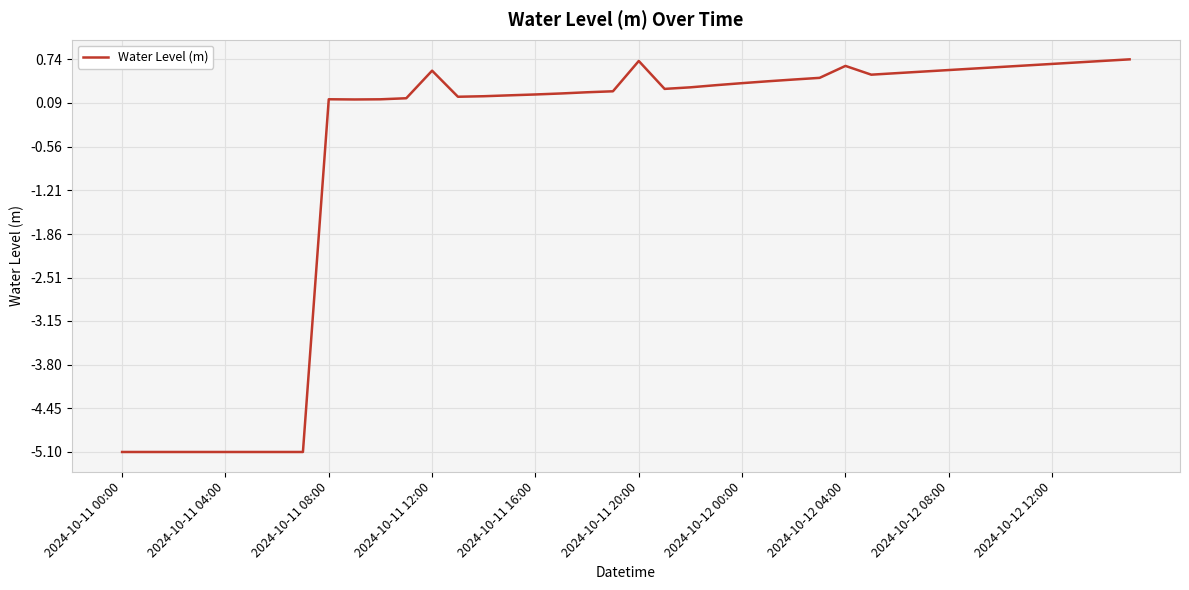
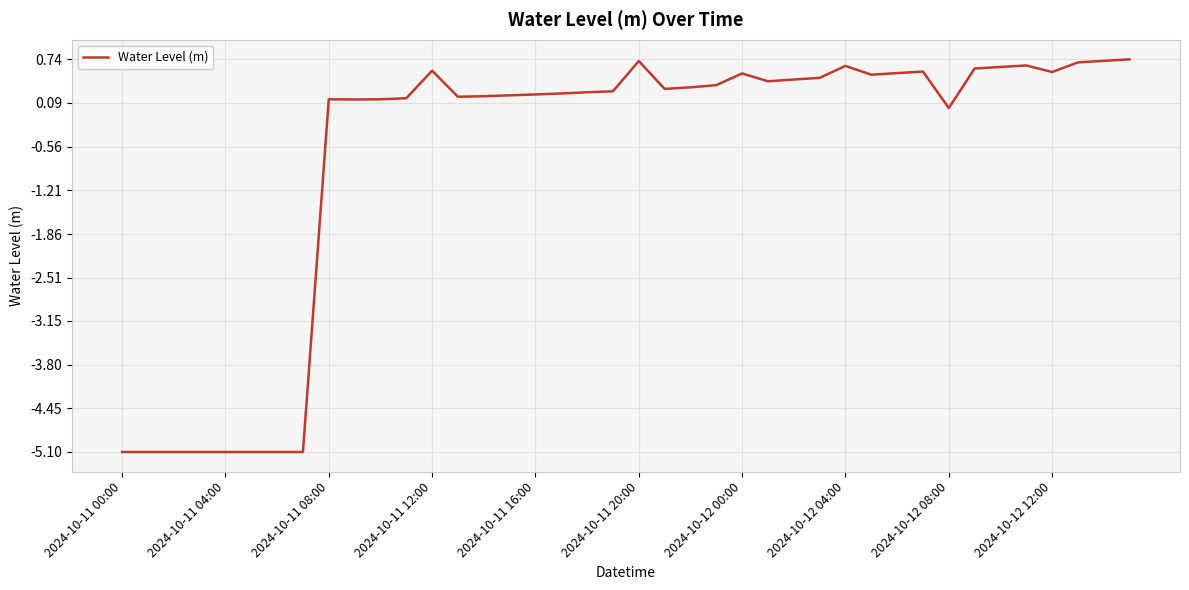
2024-10-12 00:00: 0.4 -> 0.5
2024-10-12 08:00: 0.6 -> 0.0
2024-10-12 12:00: 0.7 -> 0.6
